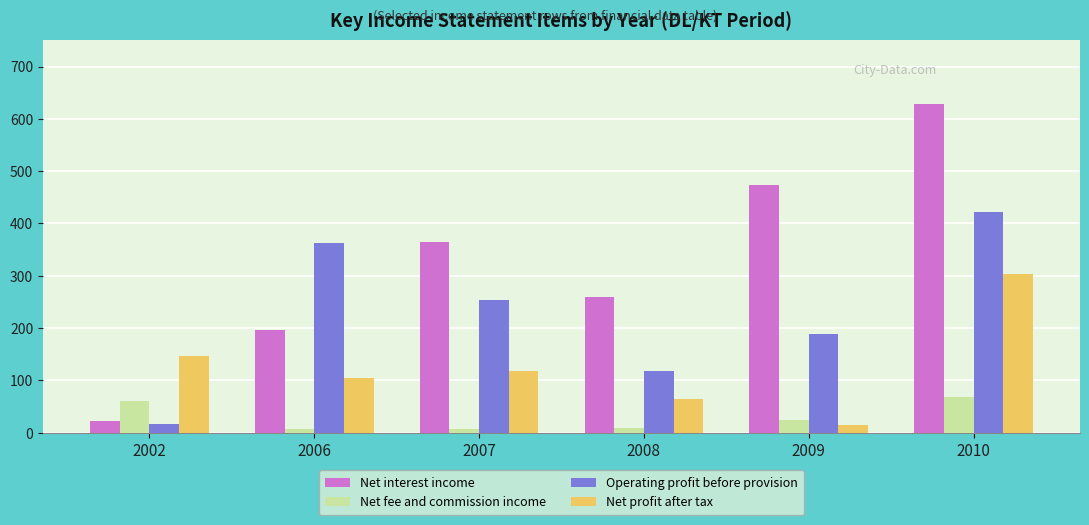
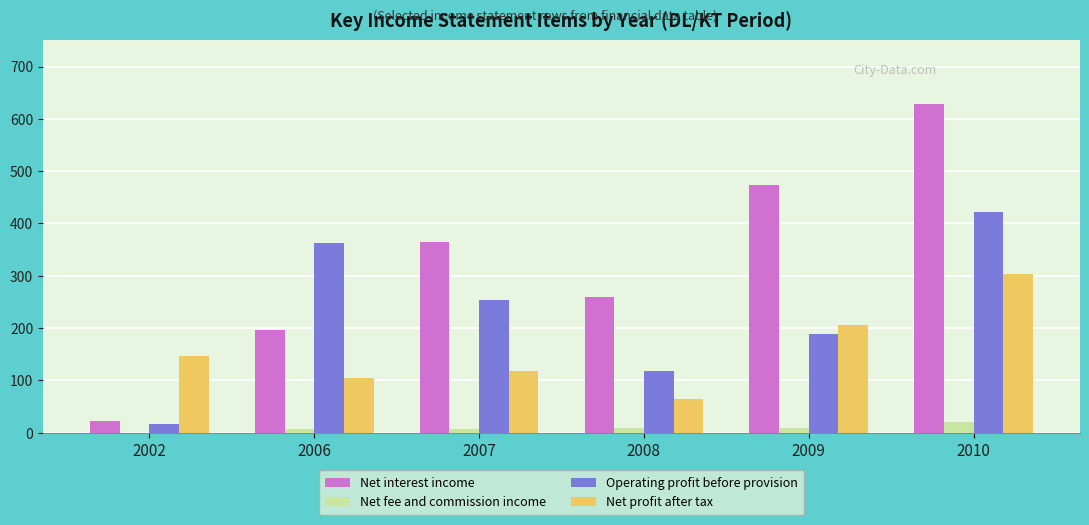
Net fee and commission income, 2002: 60 -> 0
Net fee and commission income, 2009: 20 -> 10
Net profit after tax, 2009: 20 -> 210
Net fee and commission income, 2010: 70 -> 20
